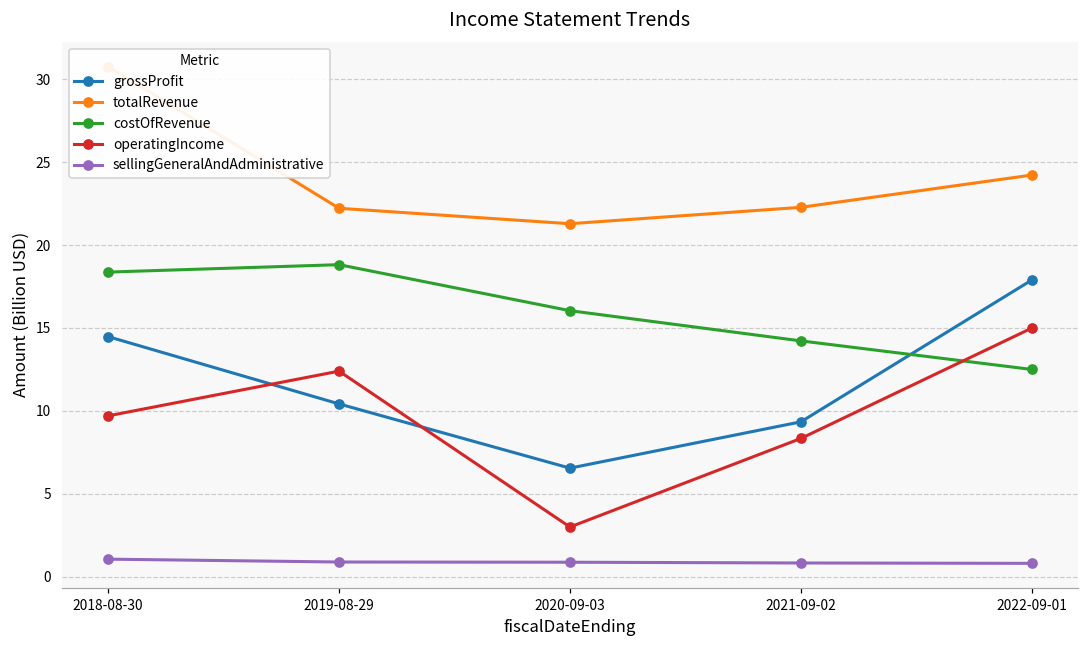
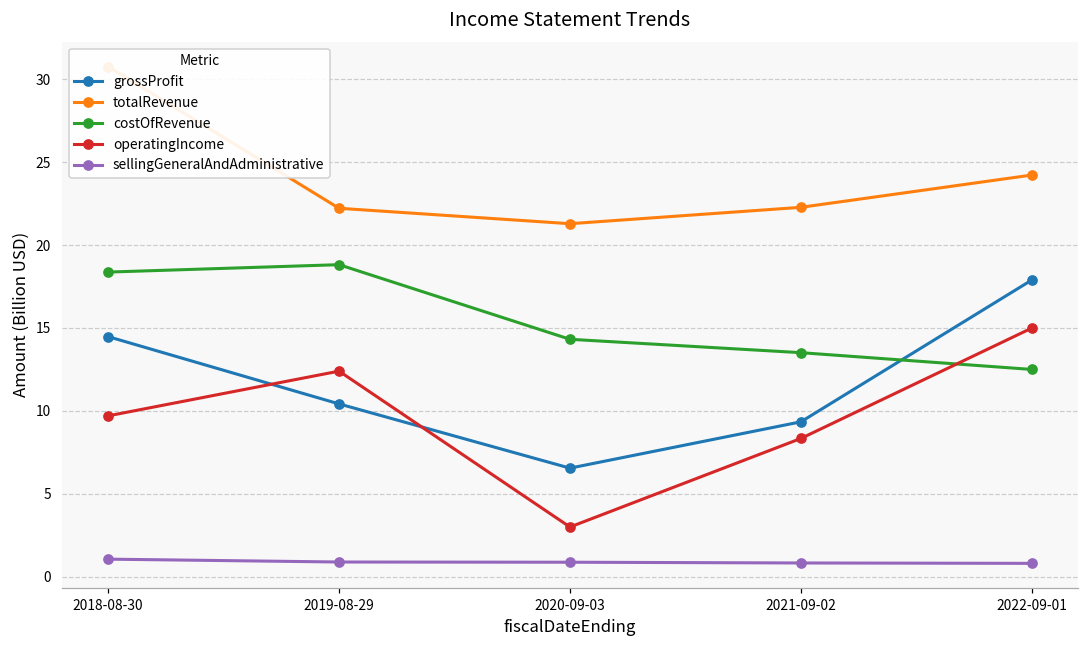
costOfRevenue, 2020-09-03: 16.0 -> 14.3
costOfRevenue, 2021-09-02: 14.2 -> 13.5
